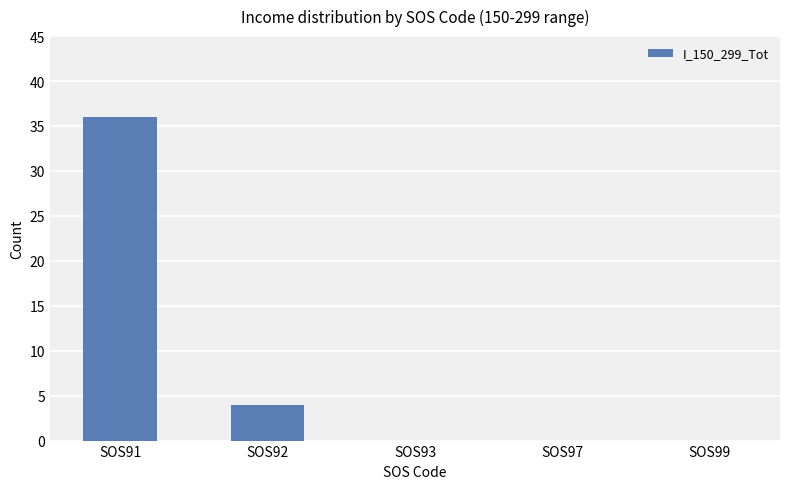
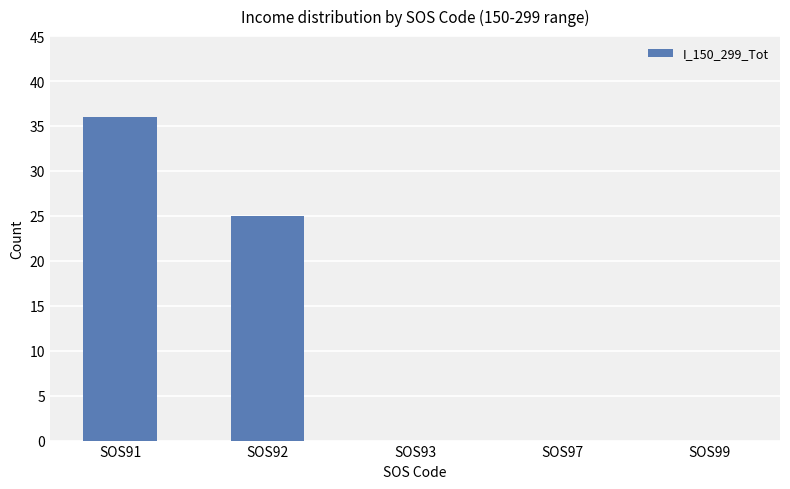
SOS92: 4 -> 25
